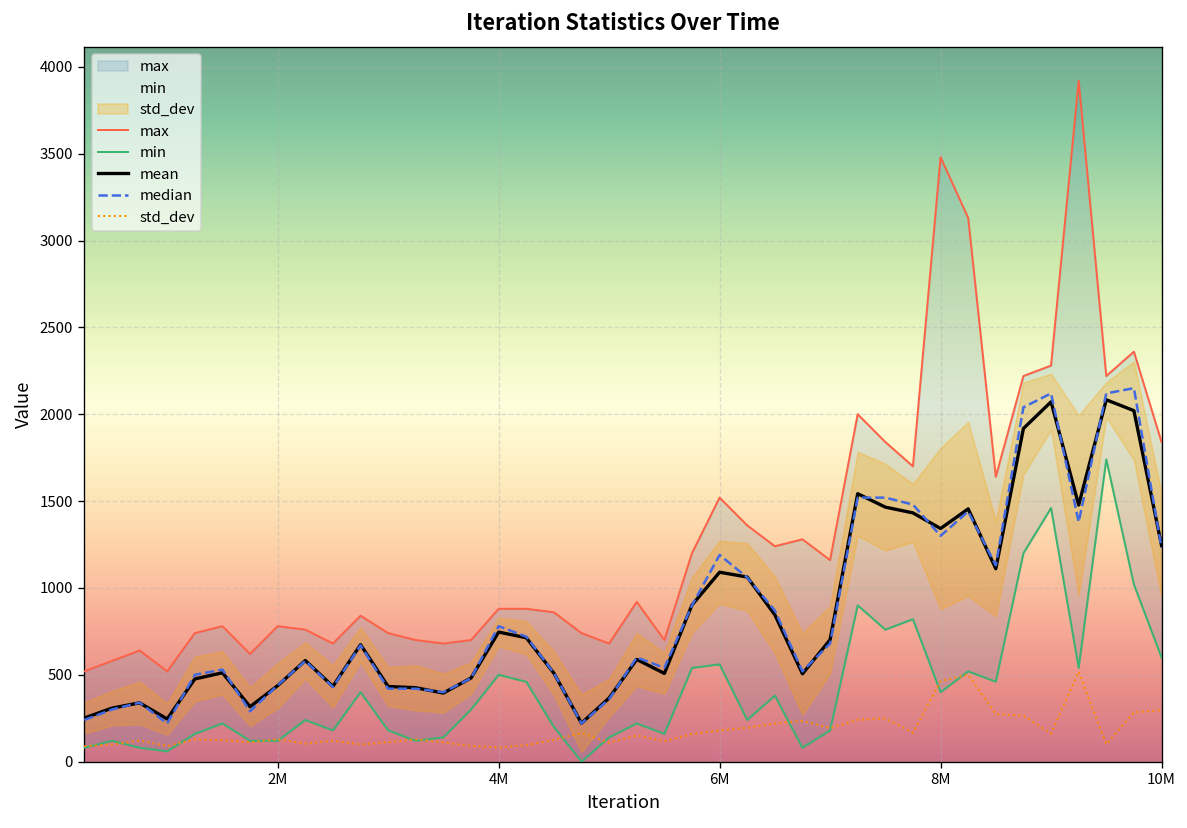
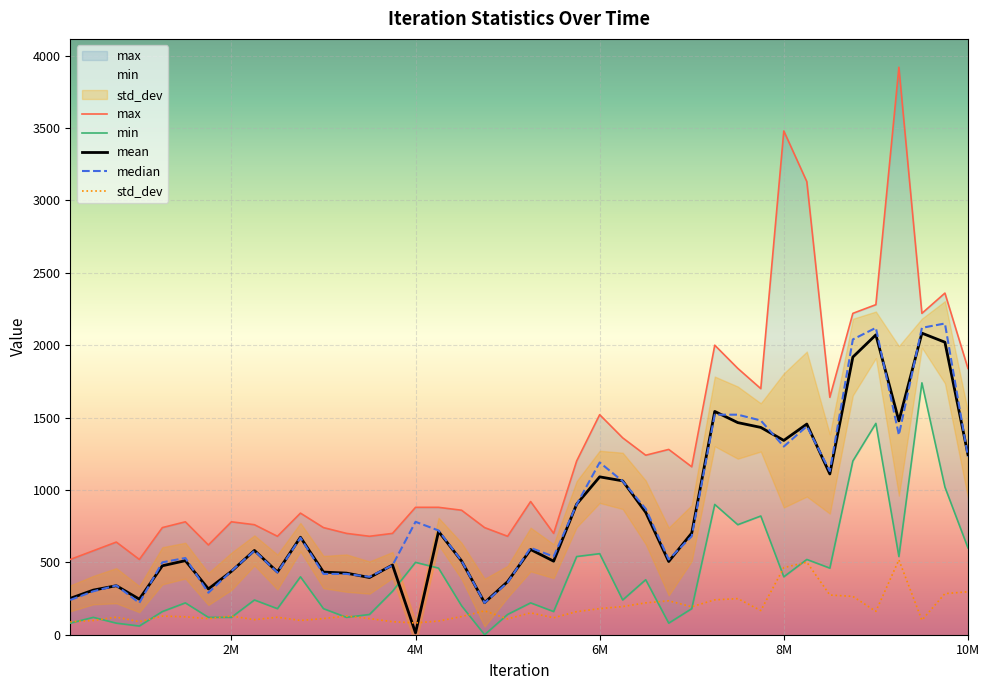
mean, 4M: 750 -> 10
